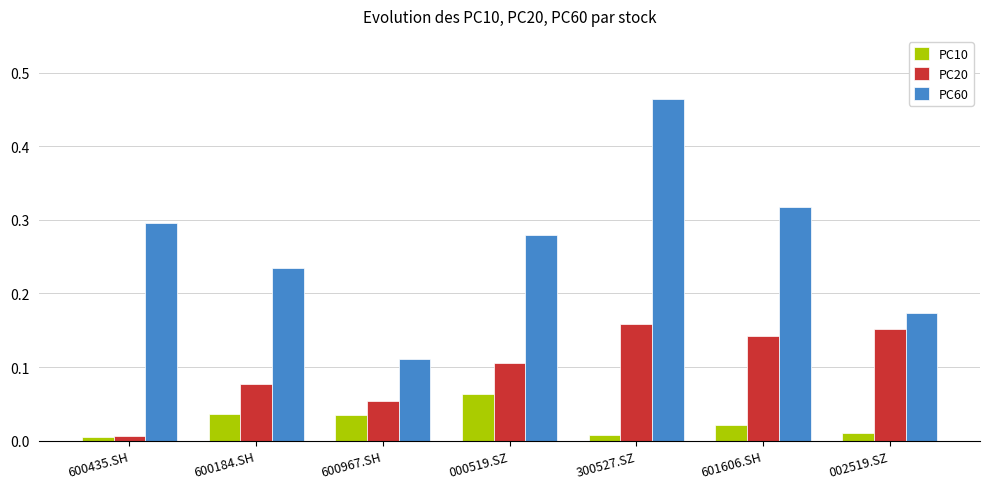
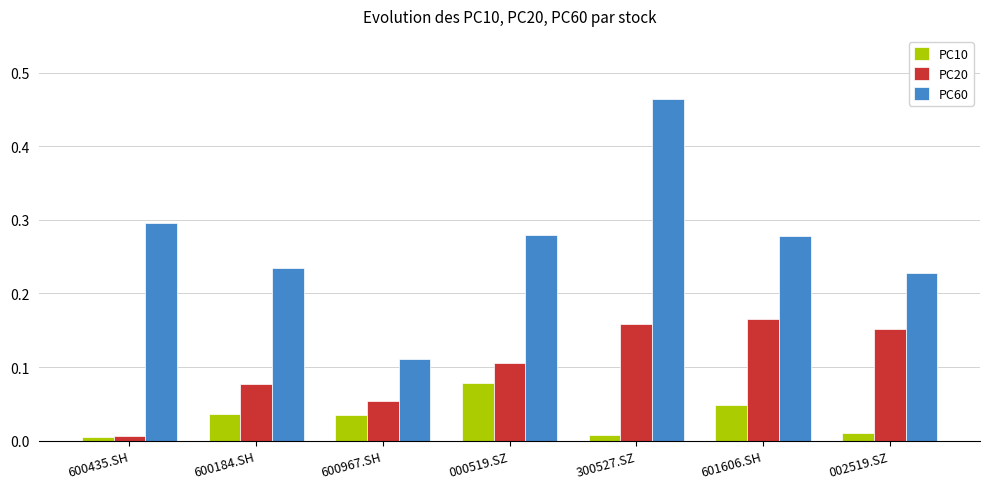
PC10, 000519.SZ: 0.06 -> 0.08
PC10, 601606.SH: 0.02 -> 0.05
PC20, 601606.SH: 0.14 -> 0.17
PC60, 601606.SH: 0.32 -> 0.28
PC60, 002519.SZ: 0.17 -> 0.23
